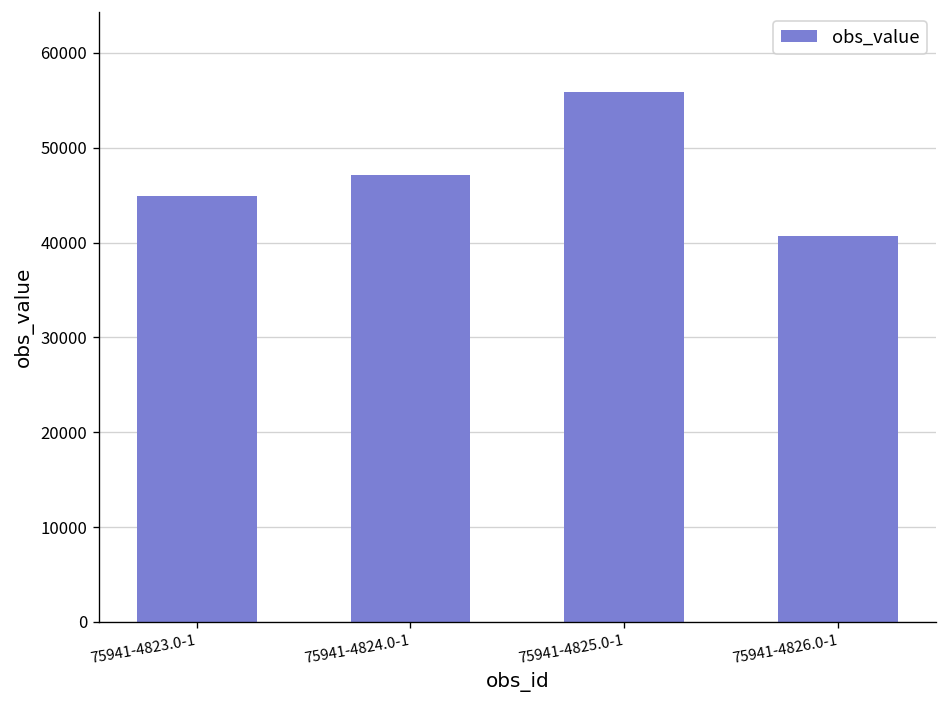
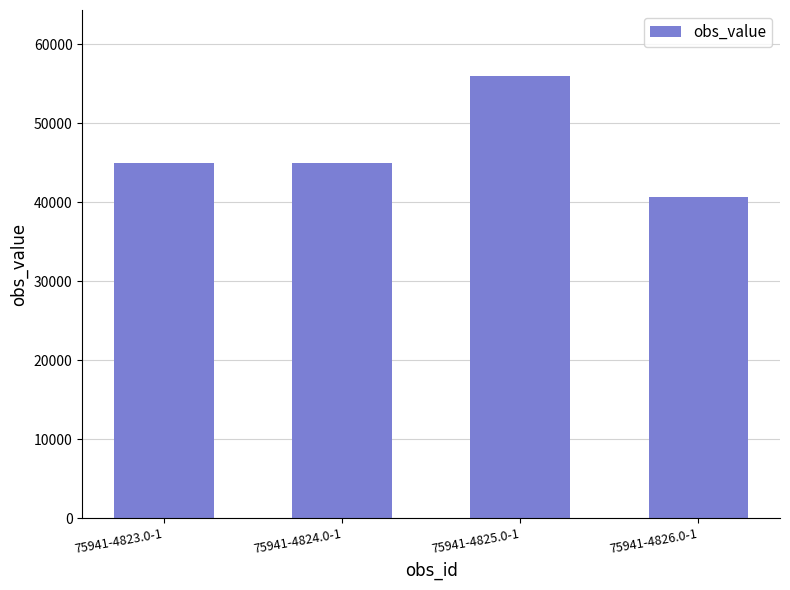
75941-4824.0-1: 47000 -> 45000
